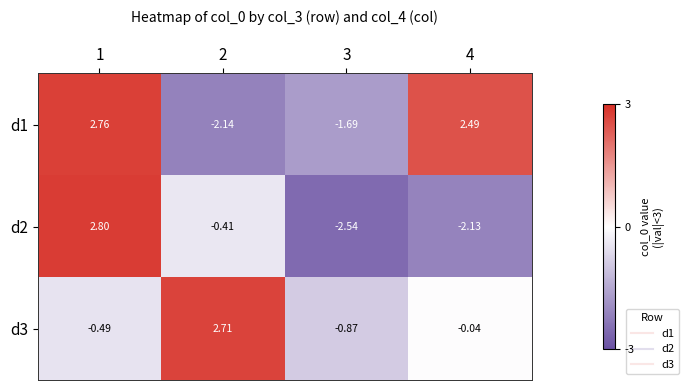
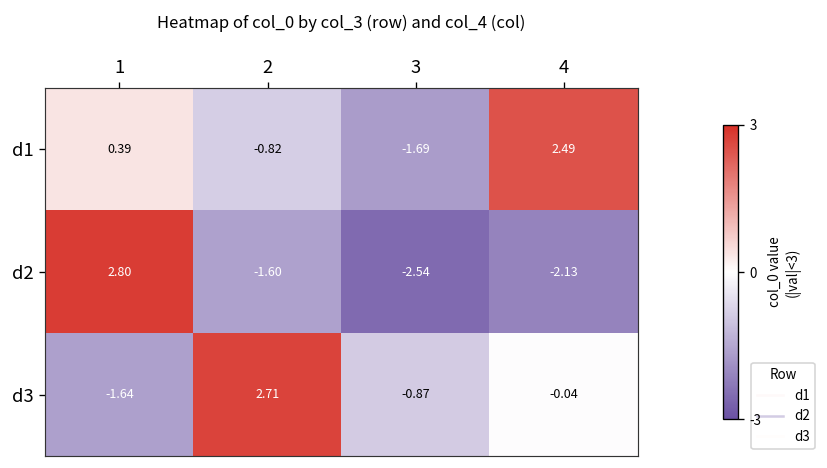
d1, 1: 2.76 -> 0.39
d1, 2: -2.14 -> -0.82
d2, 2: -0.41 -> -1.60
d3, 1: -0.49 -> -1.64
